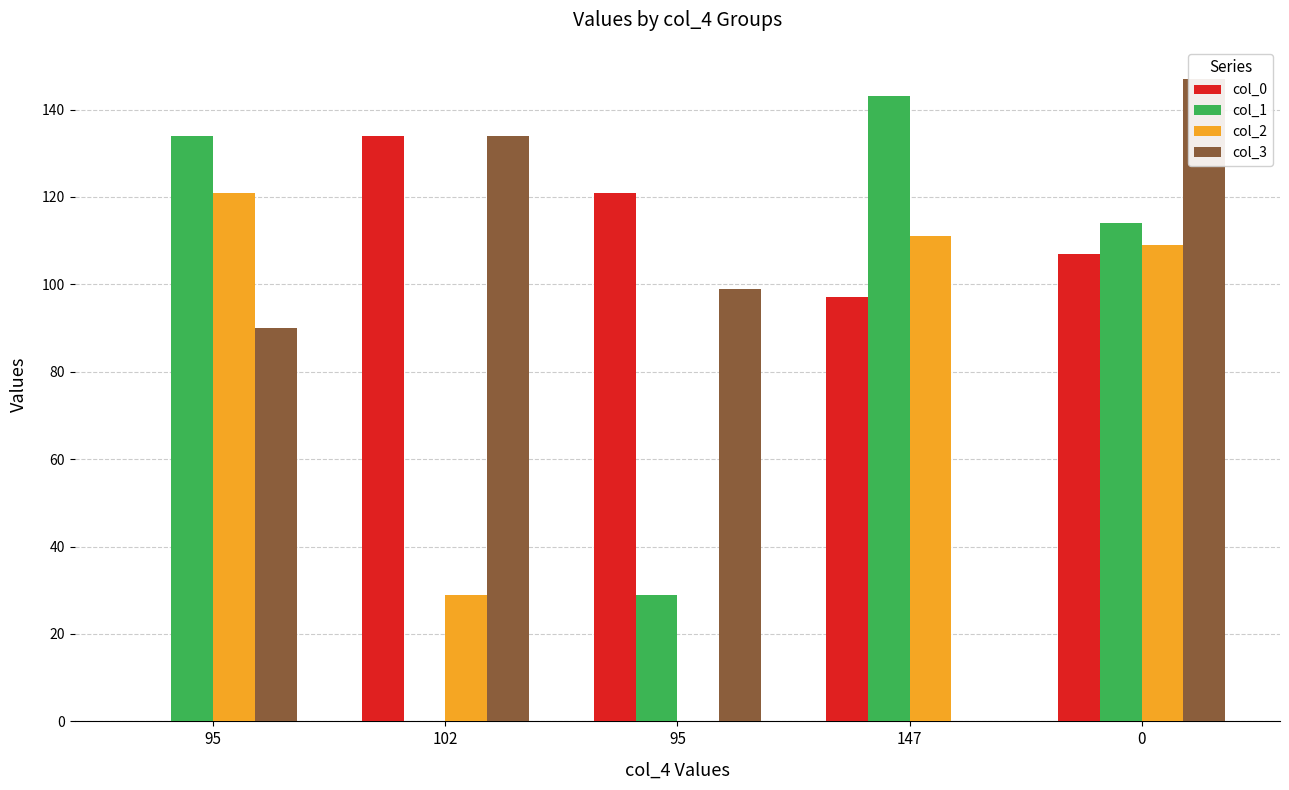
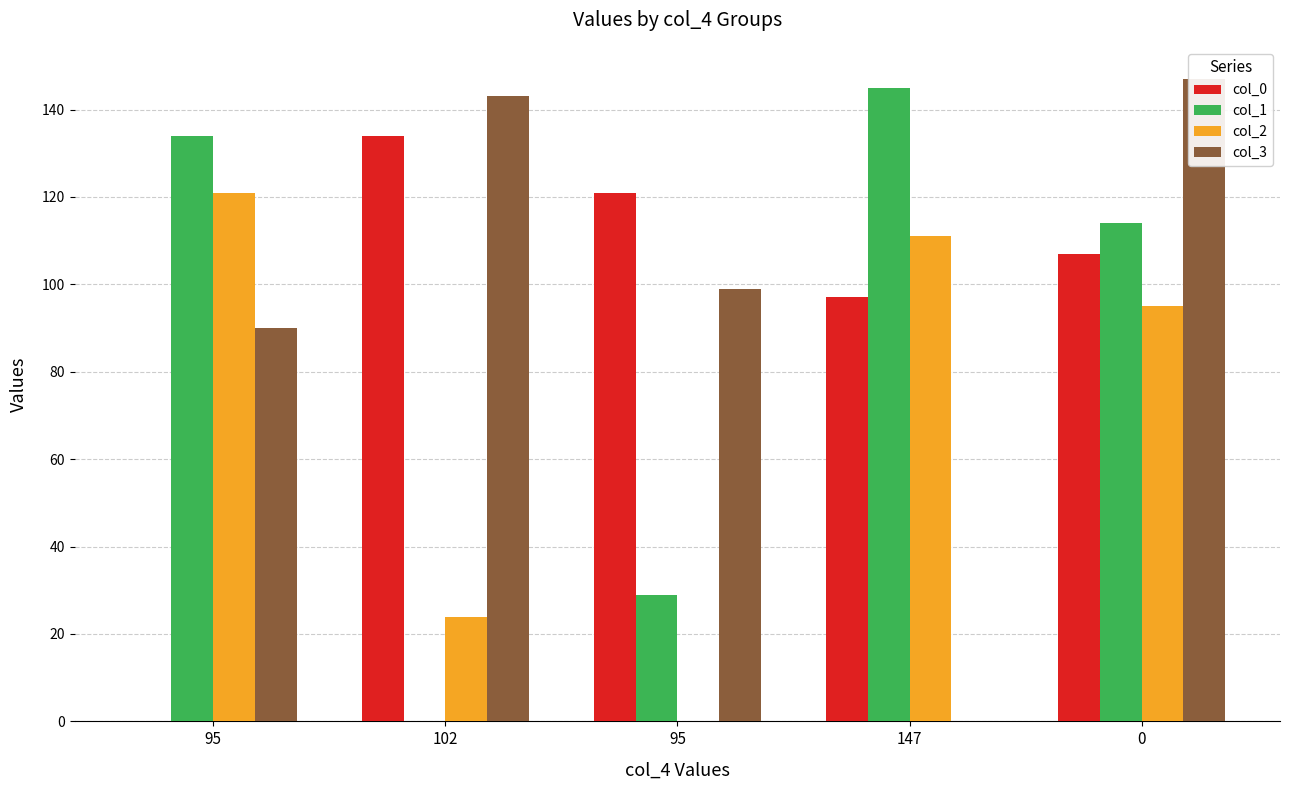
col_2, 102: 29 -> 24
col_3, 102: 134 -> 143
col_1, 147: 143 -> 145
col_2, 0: 109 -> 95
